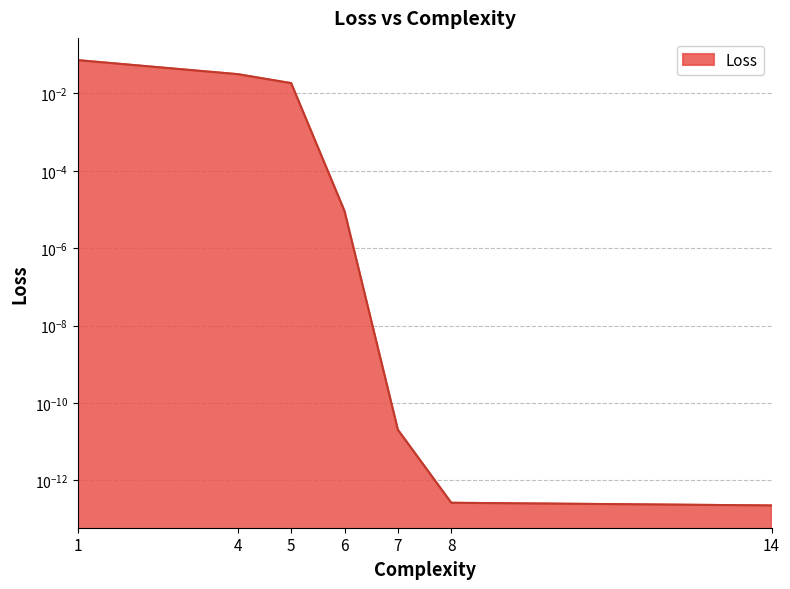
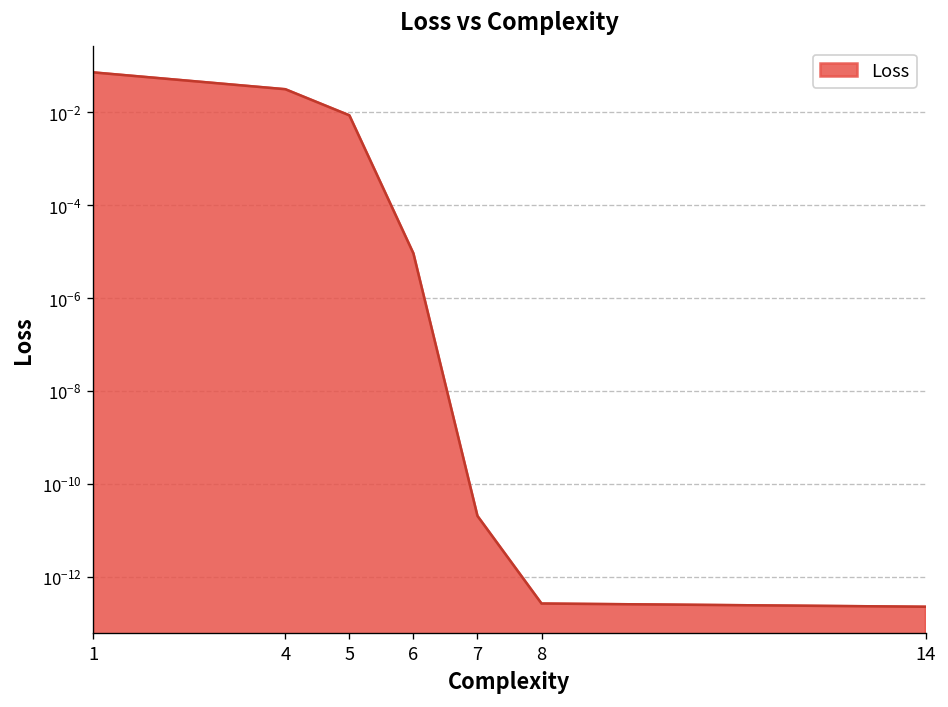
5: 0.02 -> 0.009
